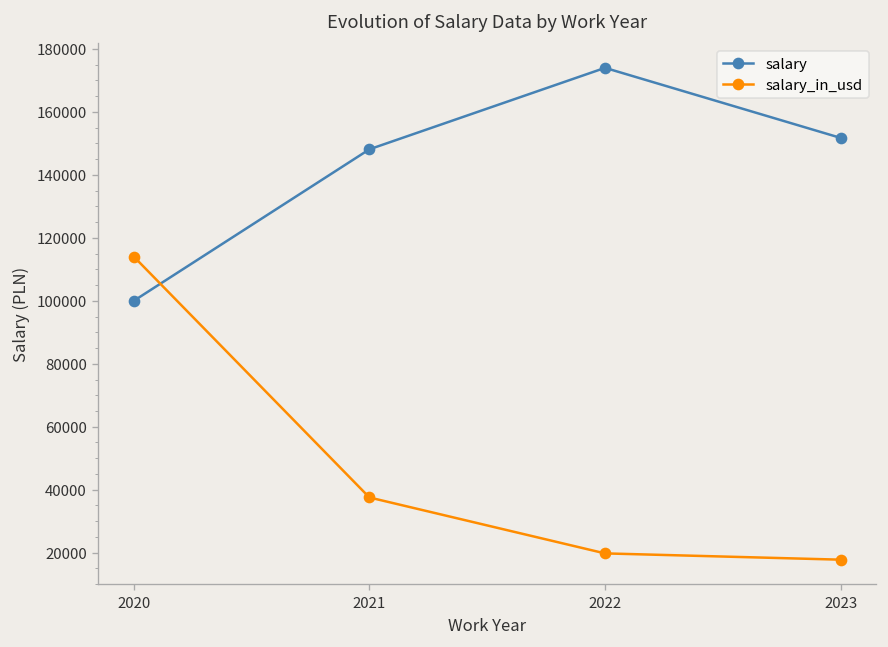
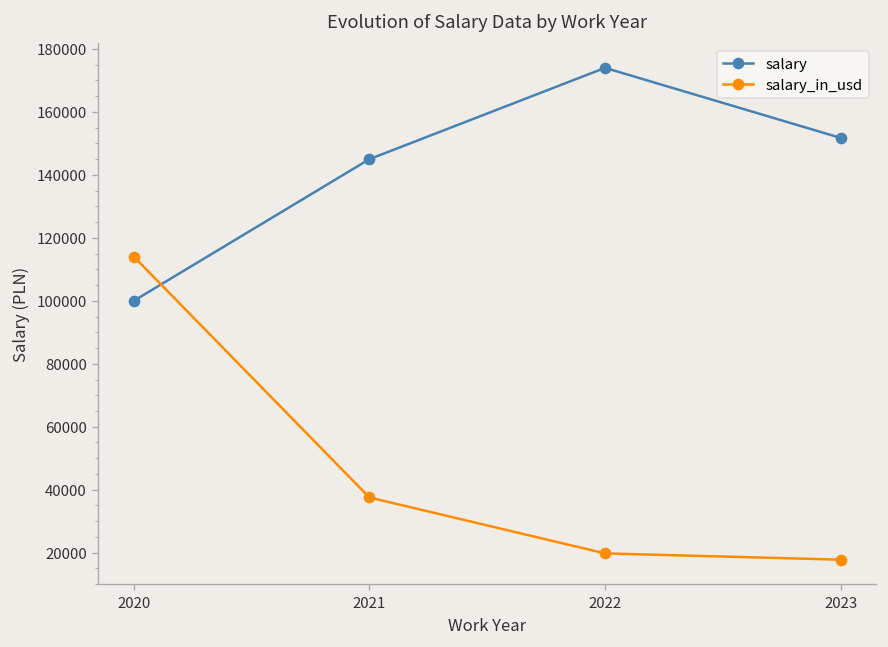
salary, 2021: 148000 -> 145000
